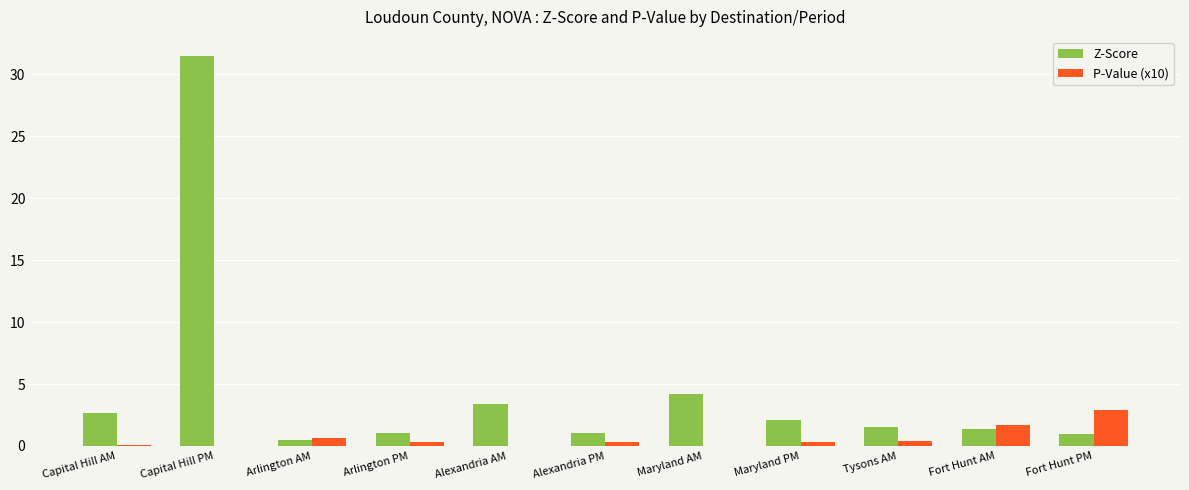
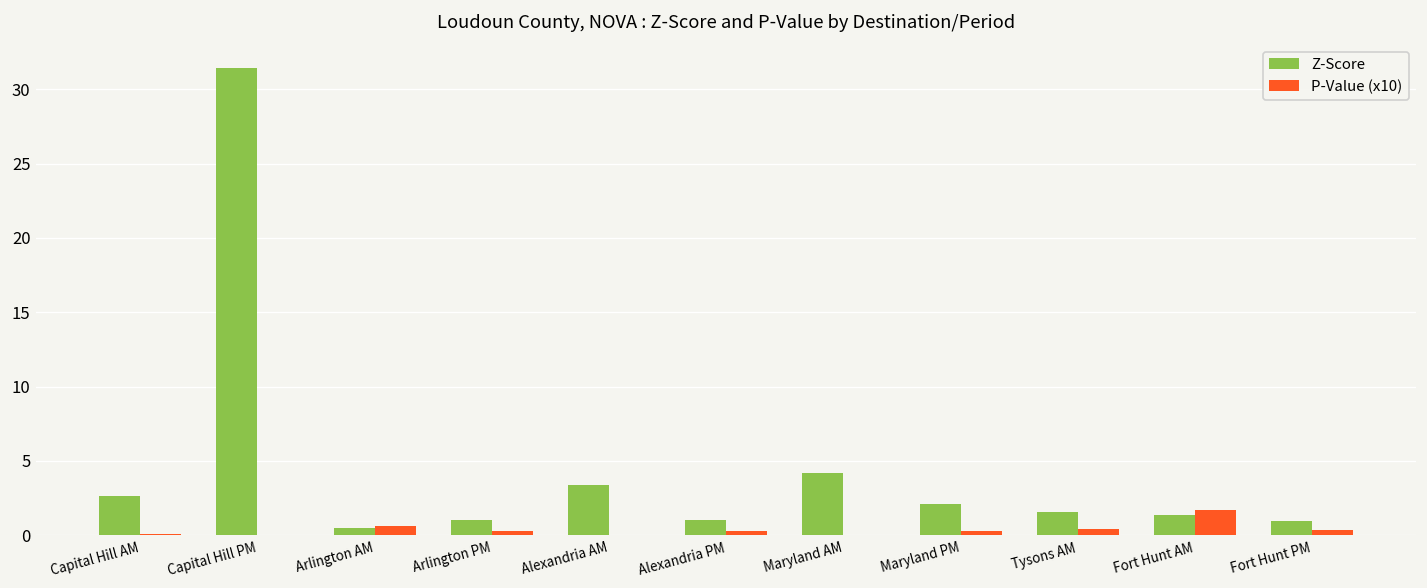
P-Value (x10), Fort Hunt PM: 2.9 -> 0.3
